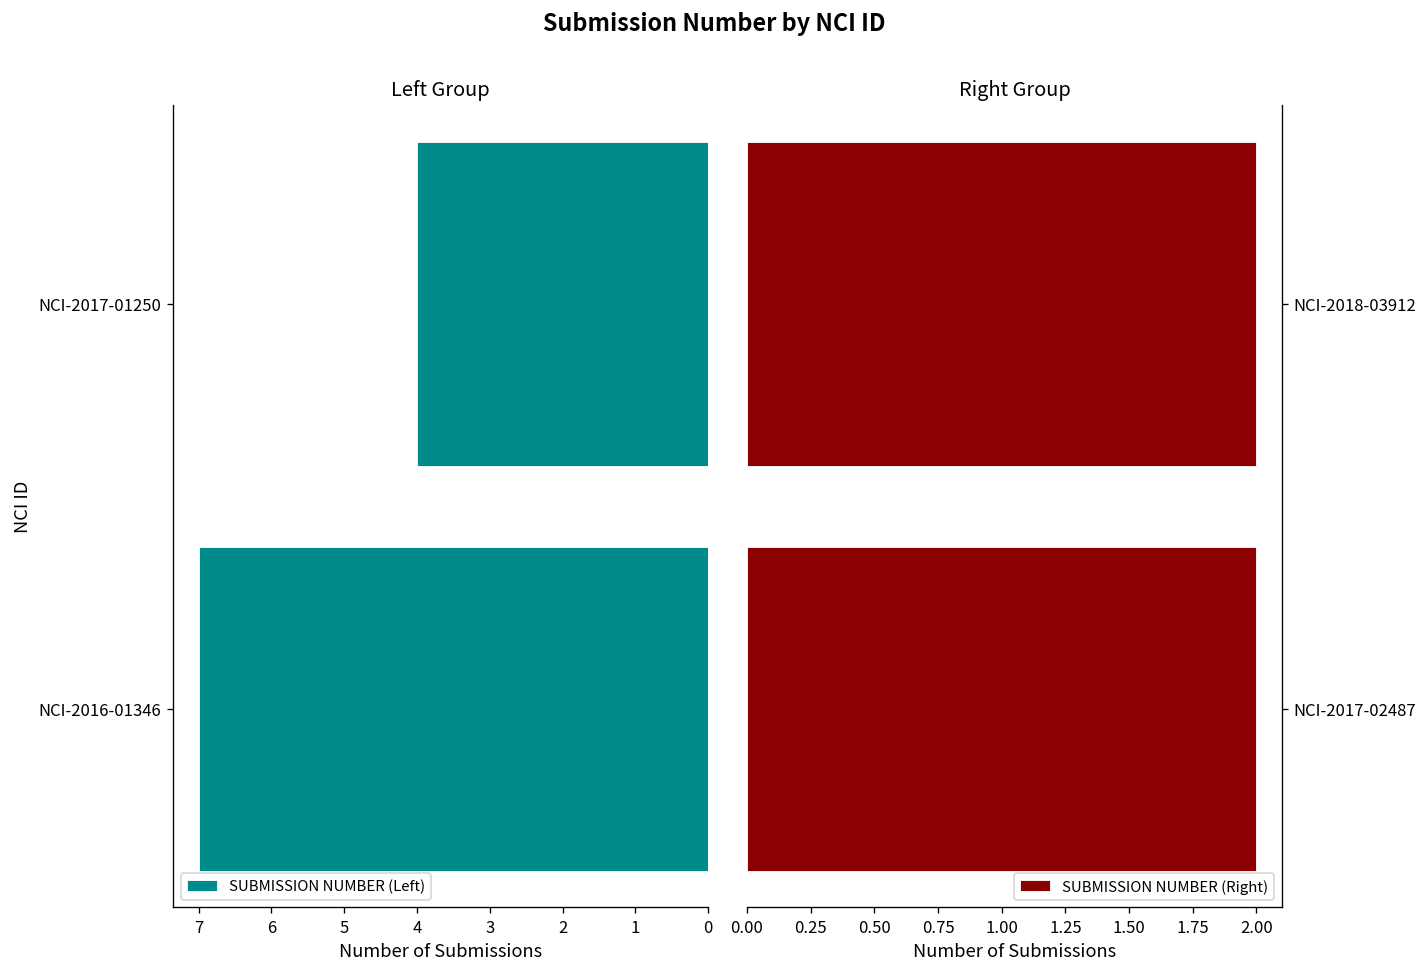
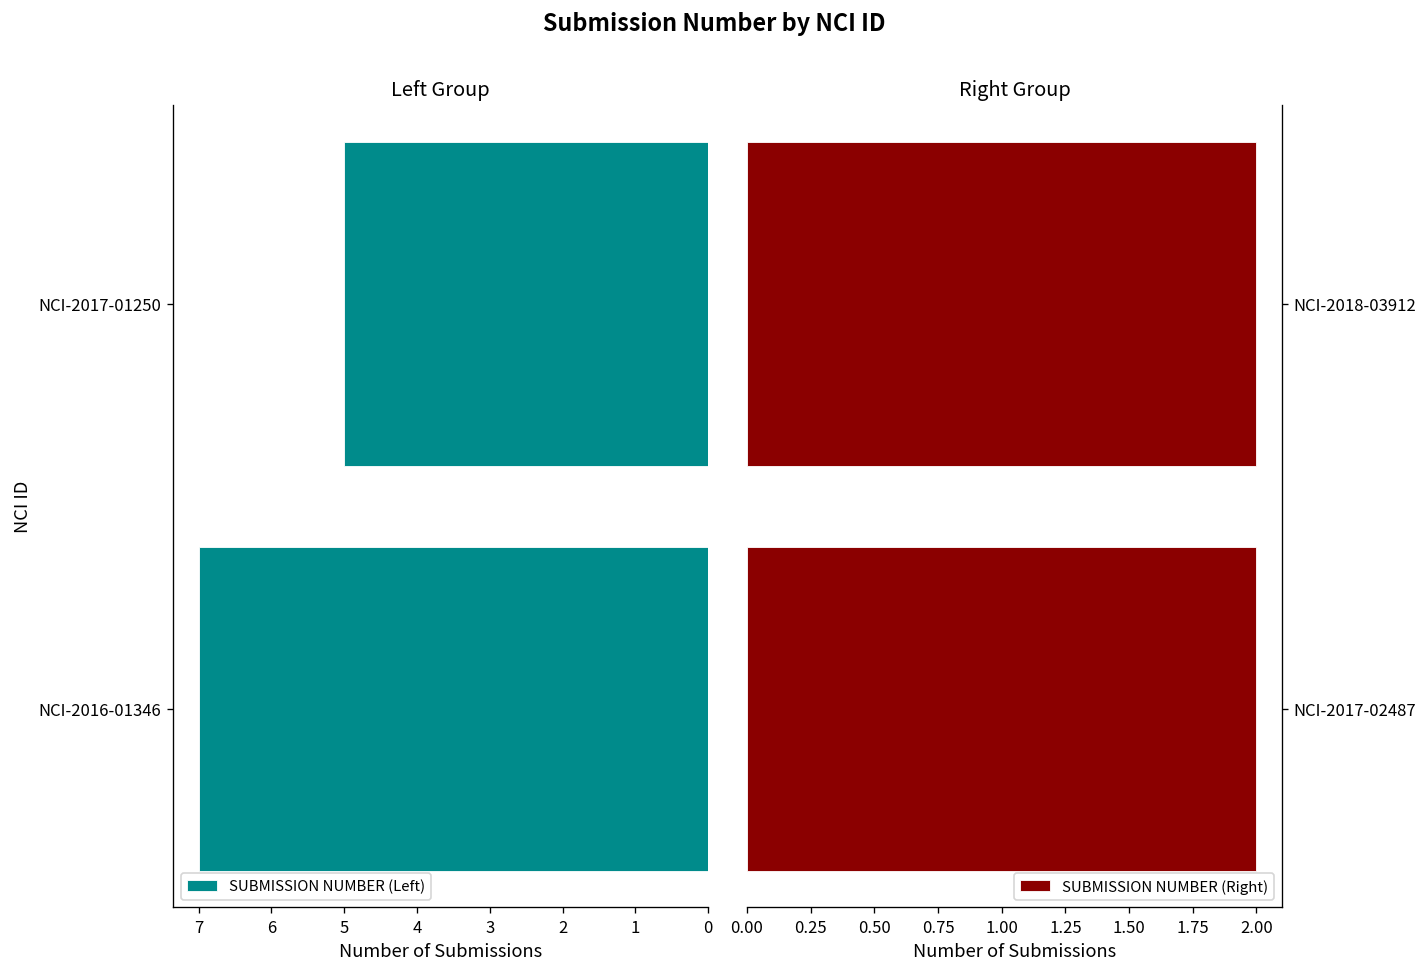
Left Group, NCI-2017-01250: 4 -> 5
